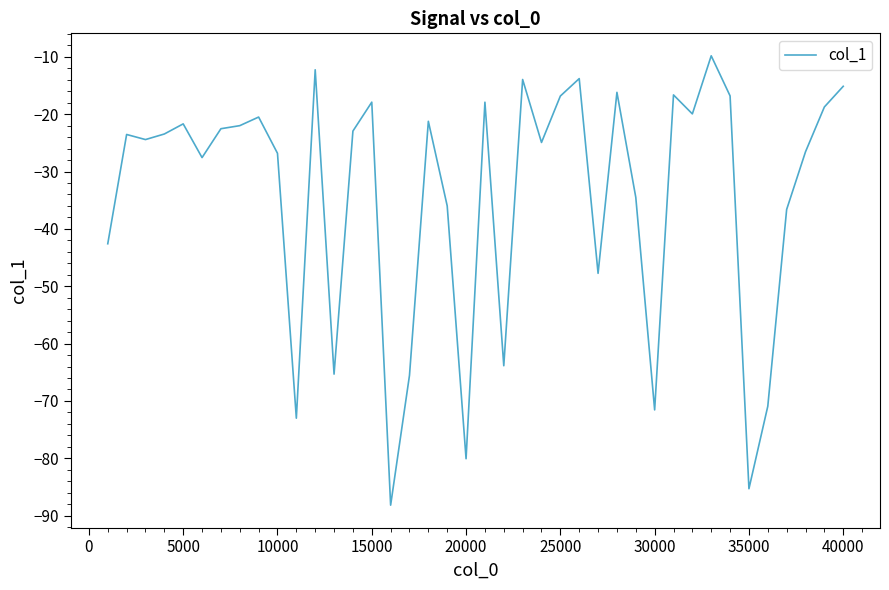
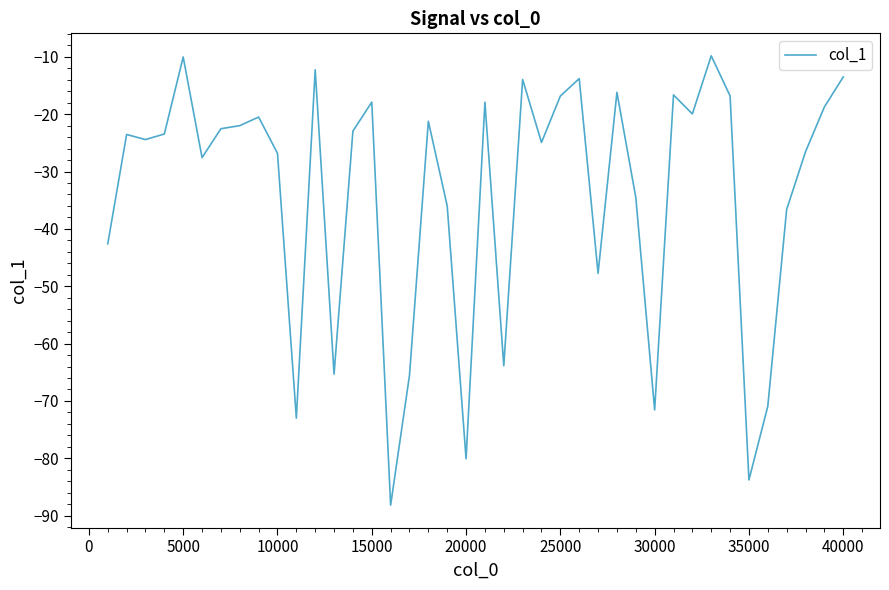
5000: -22 -> -10
35000: -85 -> -84
40000: -15 -> -14
